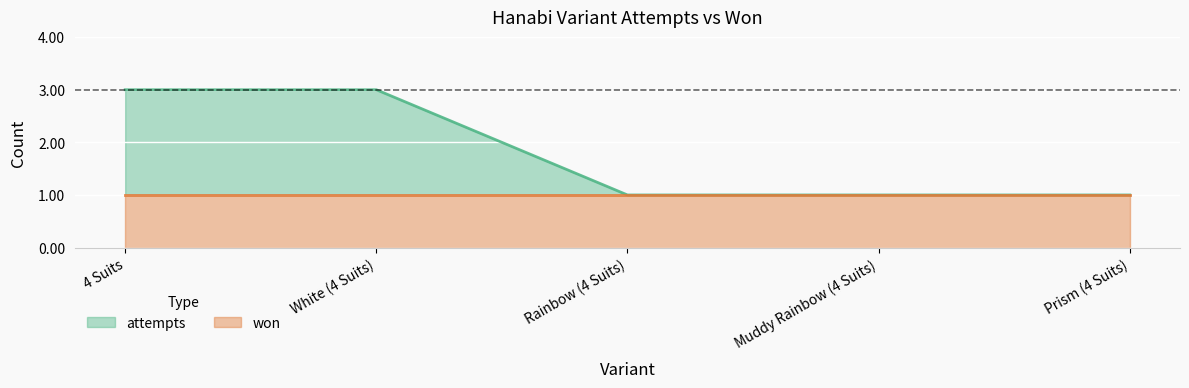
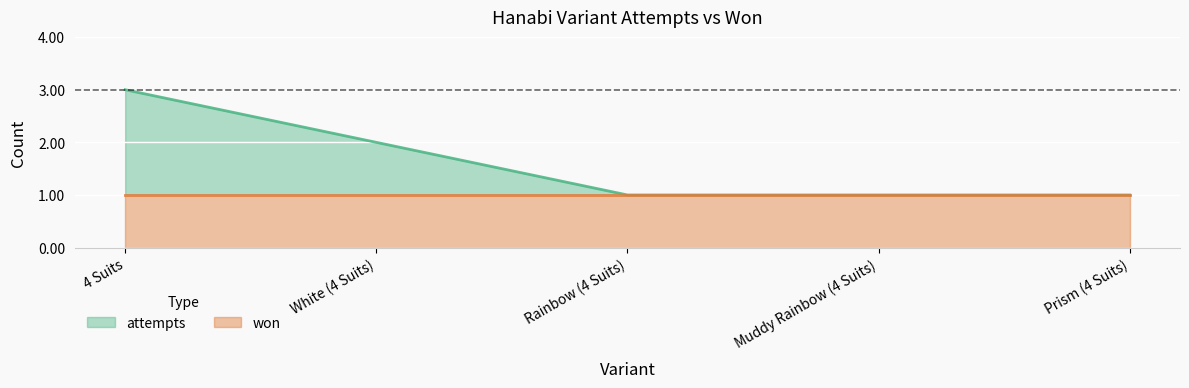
attempts, White (4 Suits): 3 -> 2
